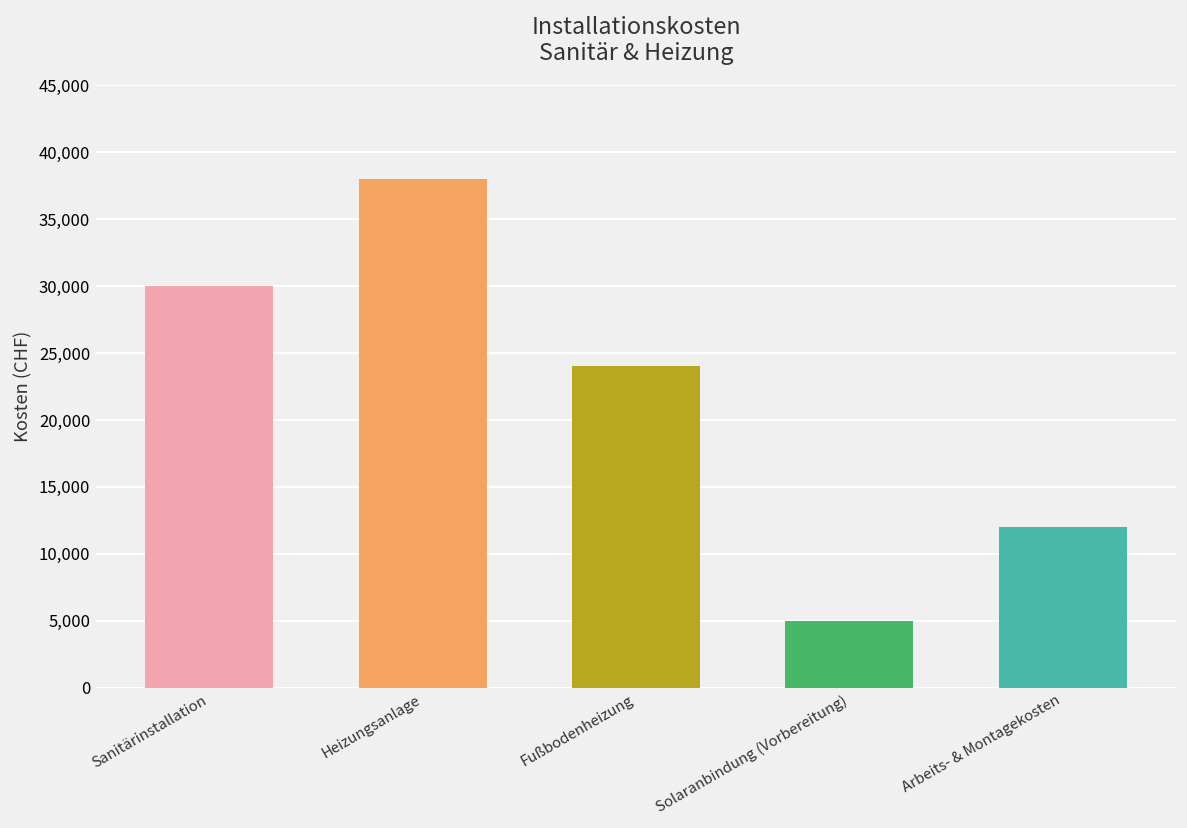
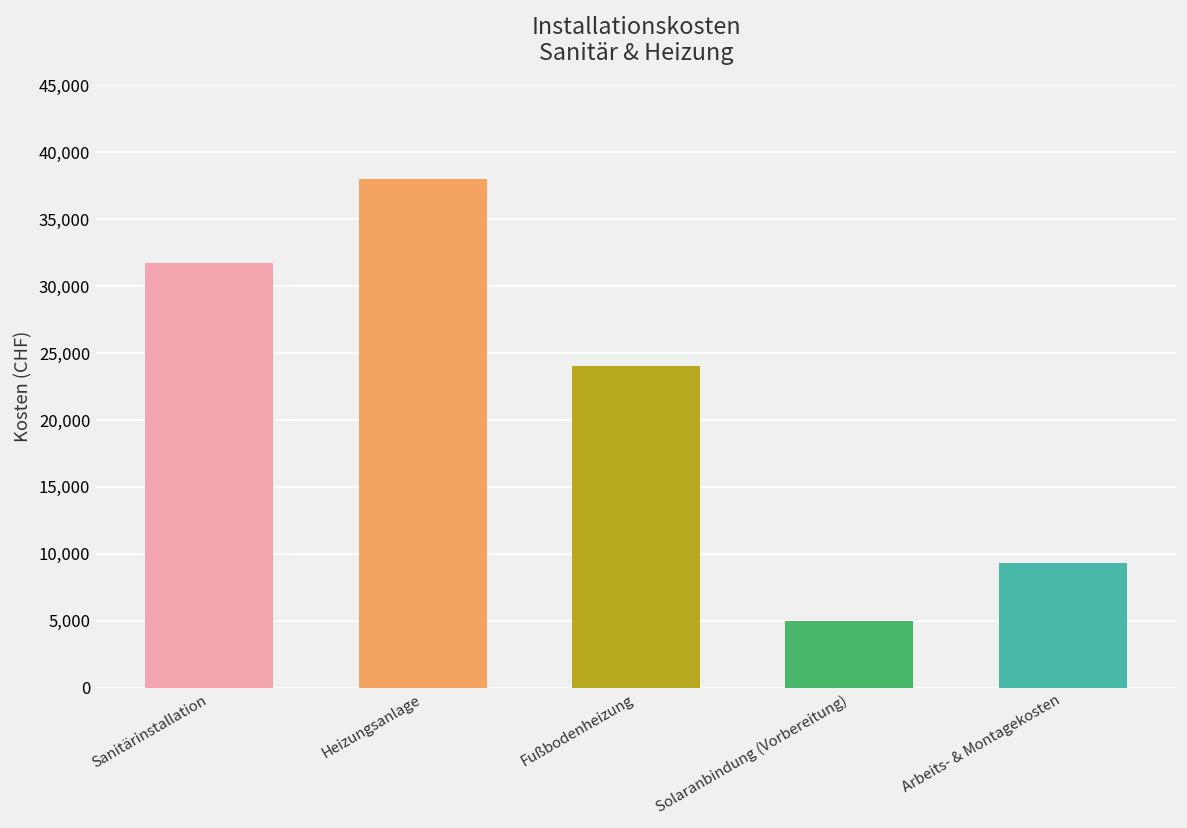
Sanitärinstallation: 30,000 -> 31,700
Arbeits- & Montagekosten: 12,000 -> 9,300
